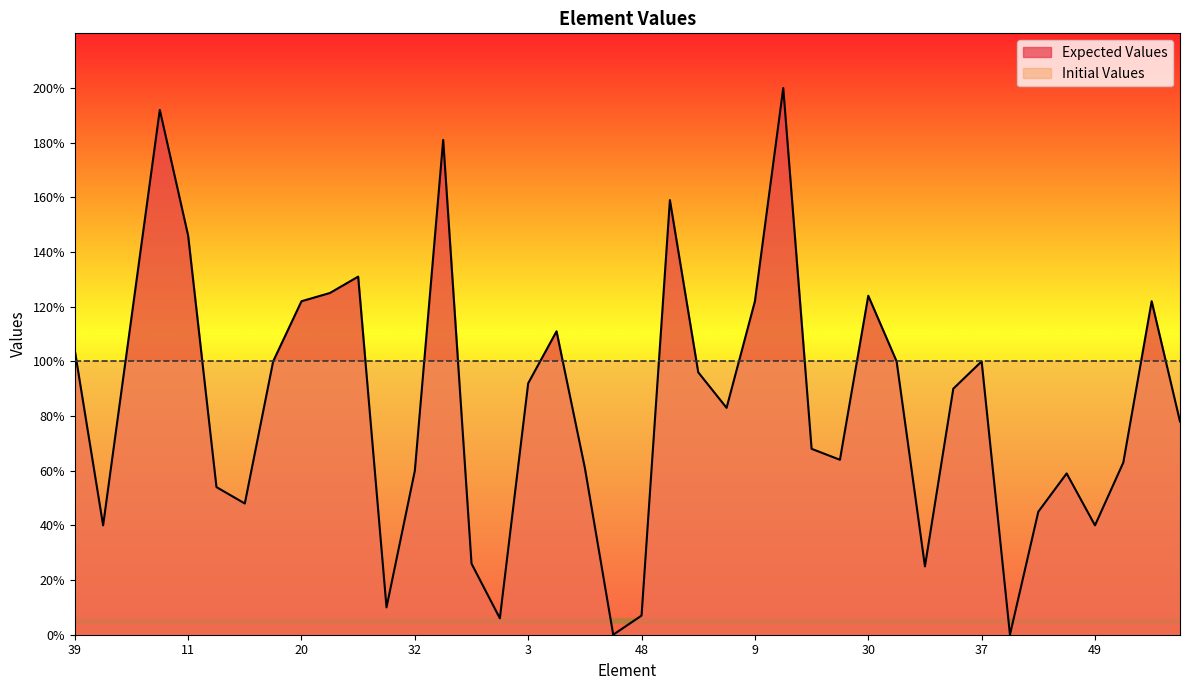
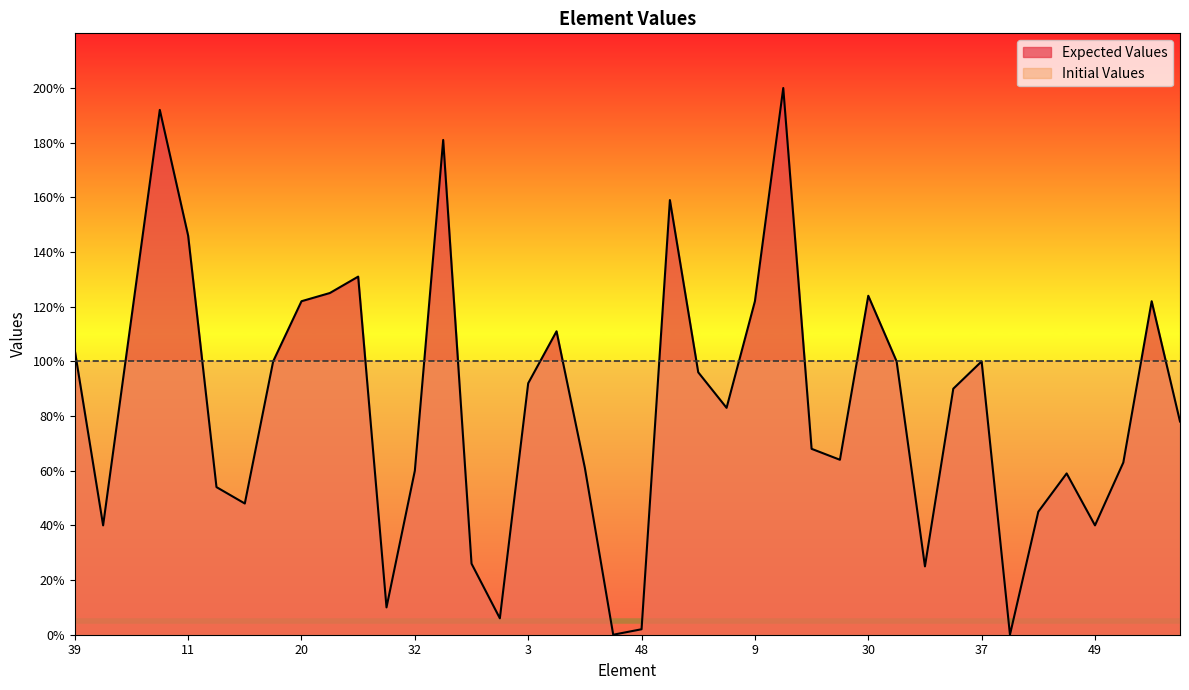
Expected Values, 48: 7% -> 2%
